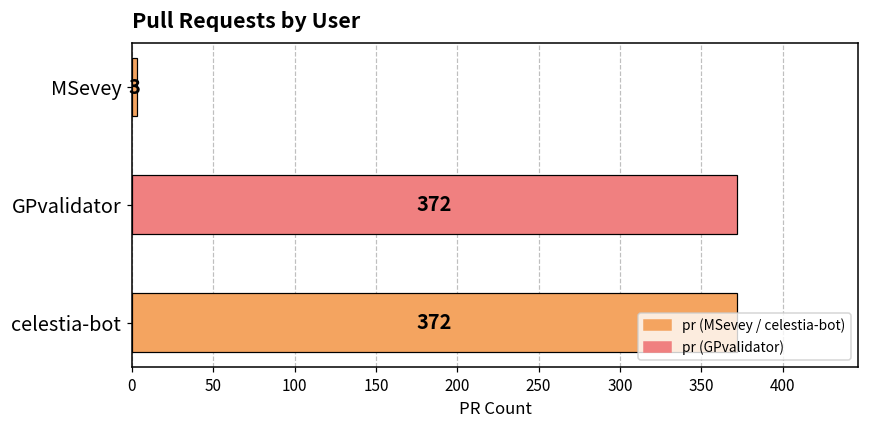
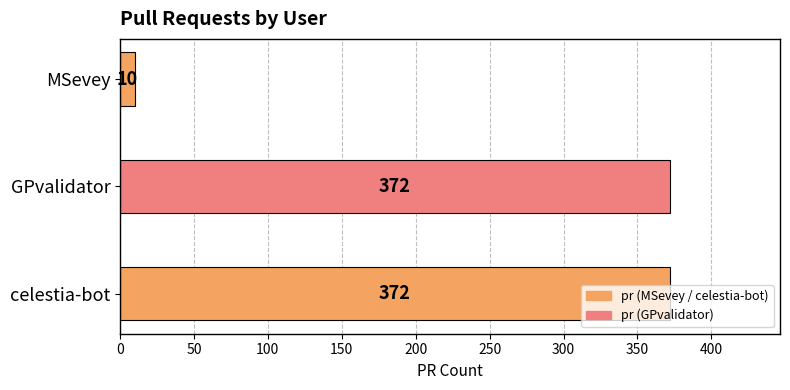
MSevey: 3 -> 10
